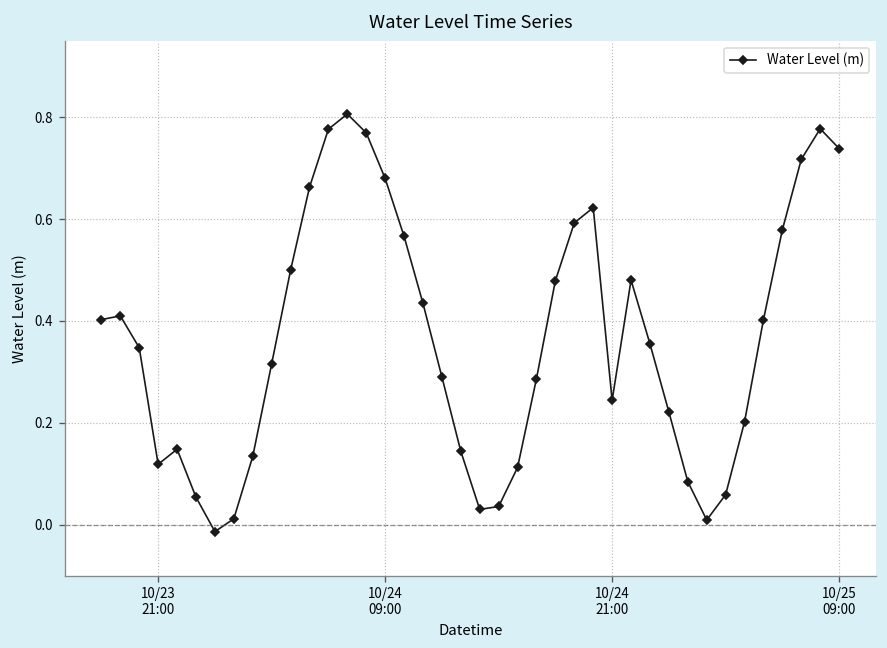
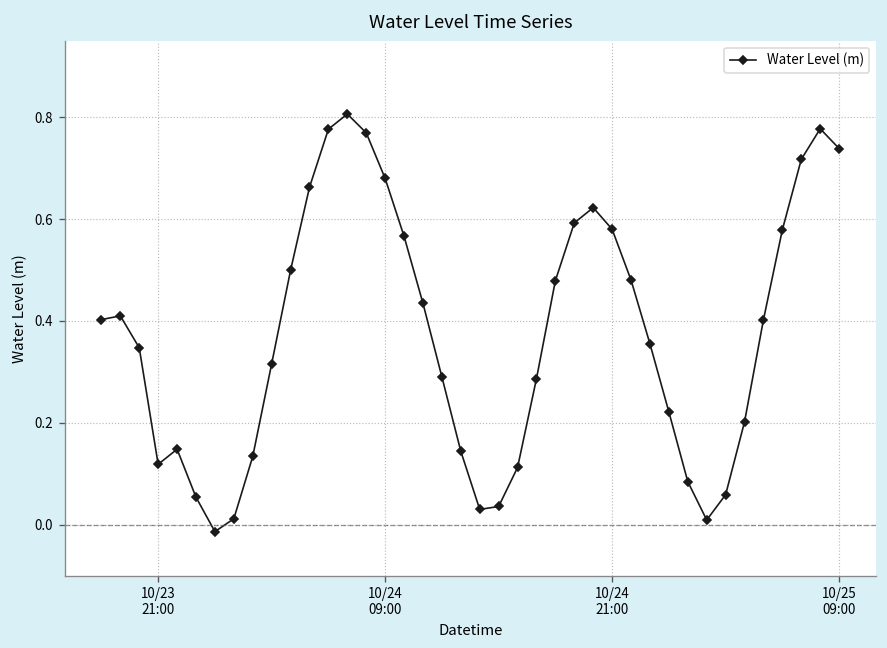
10/24 21:00: 0.24 -> 0.58
